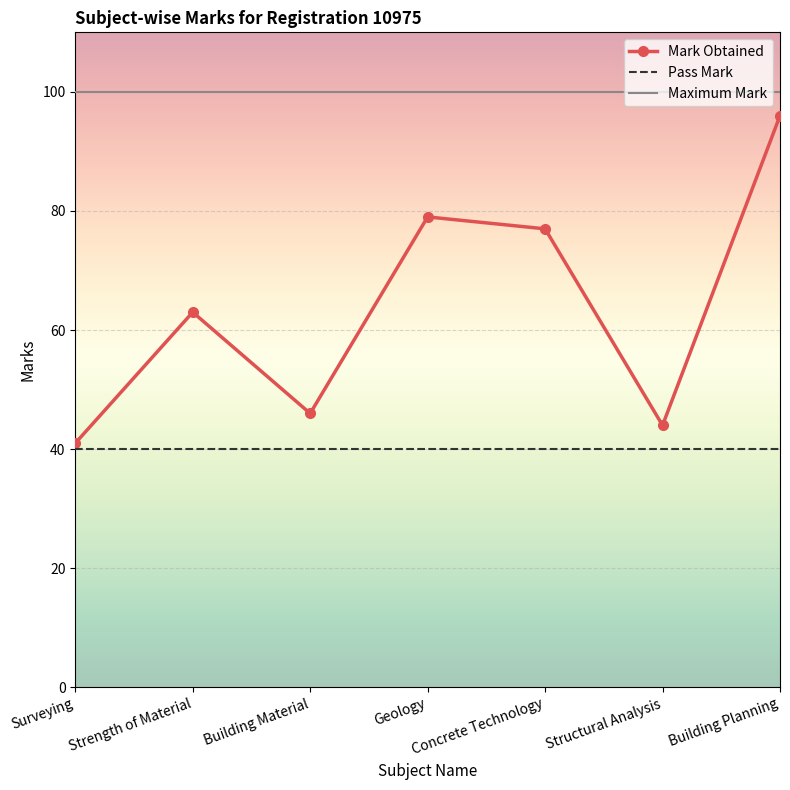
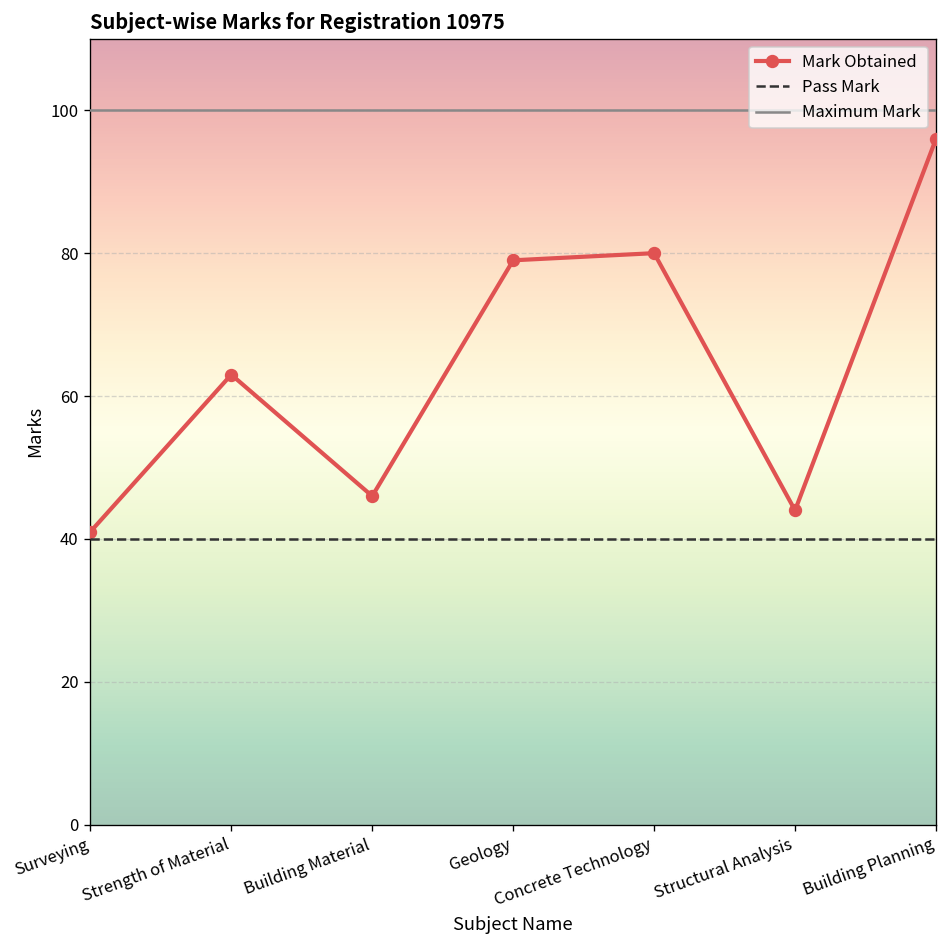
Mark Obtained, Concrete Technology: 77 -> 80
